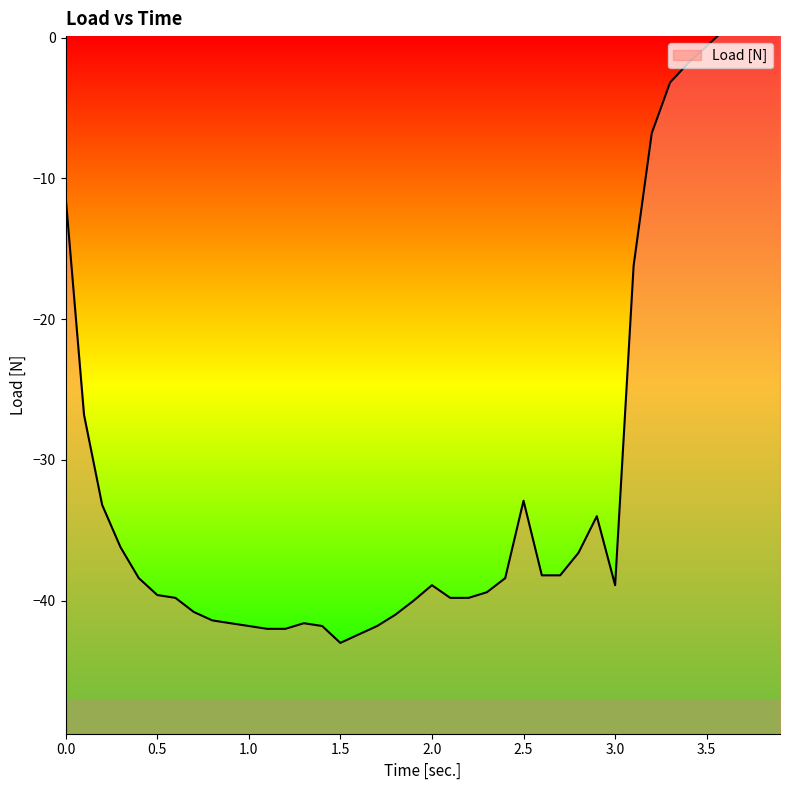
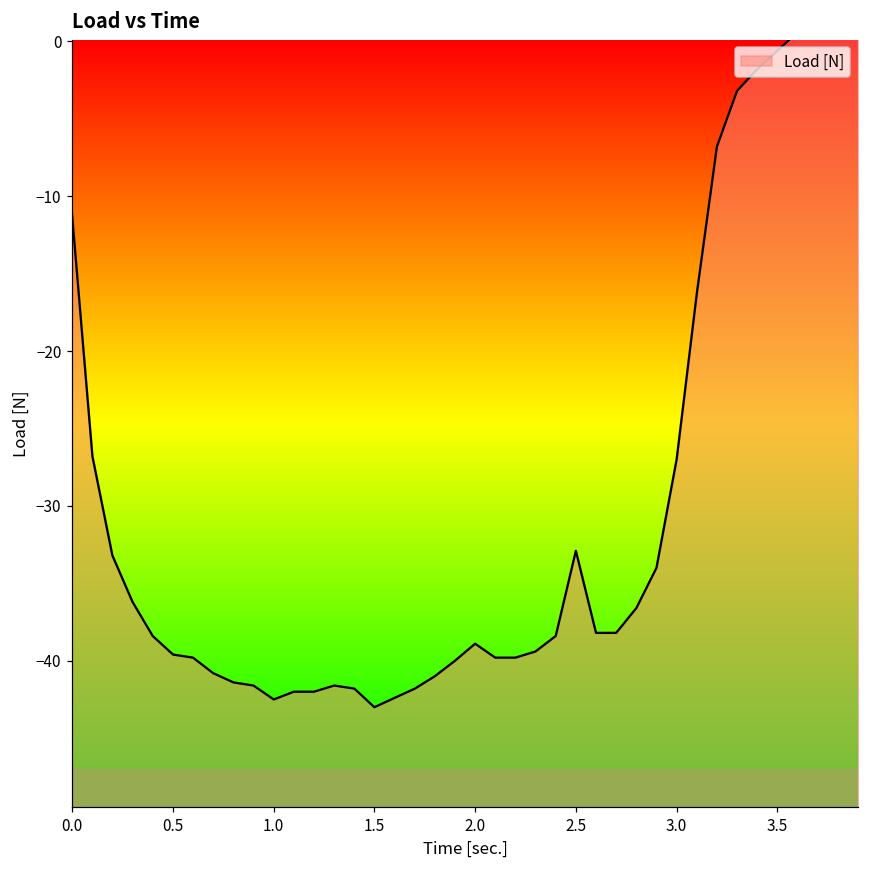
1.0: -41.8 -> -42.5
3.0: -38.9 -> -27.0
